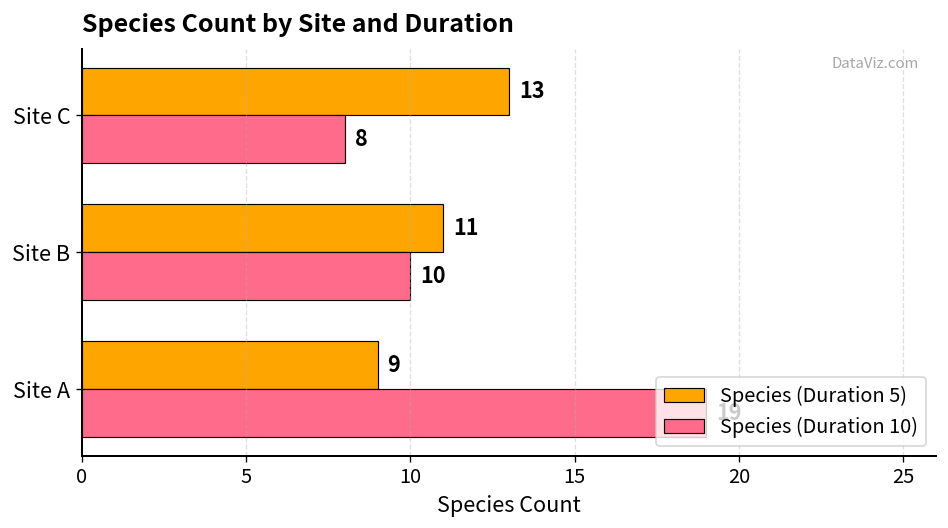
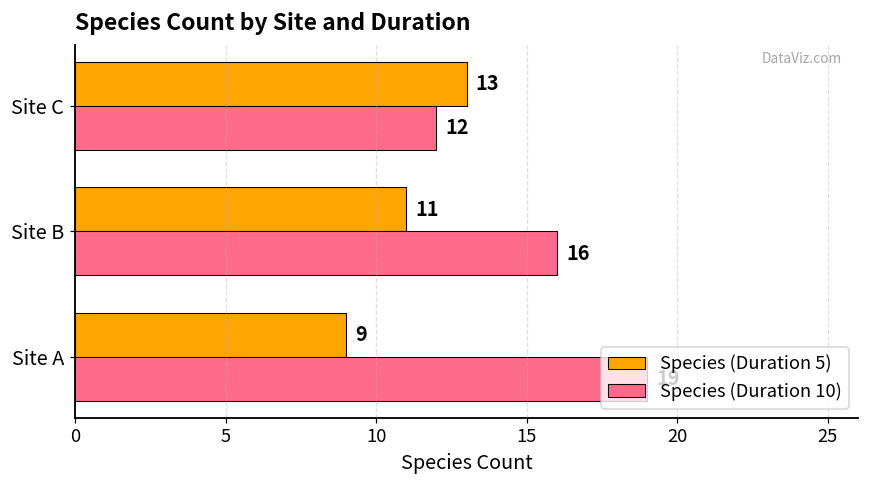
Species (Duration 10), Site C: 8 -> 12
Species (Duration 10), Site B: 10 -> 16
